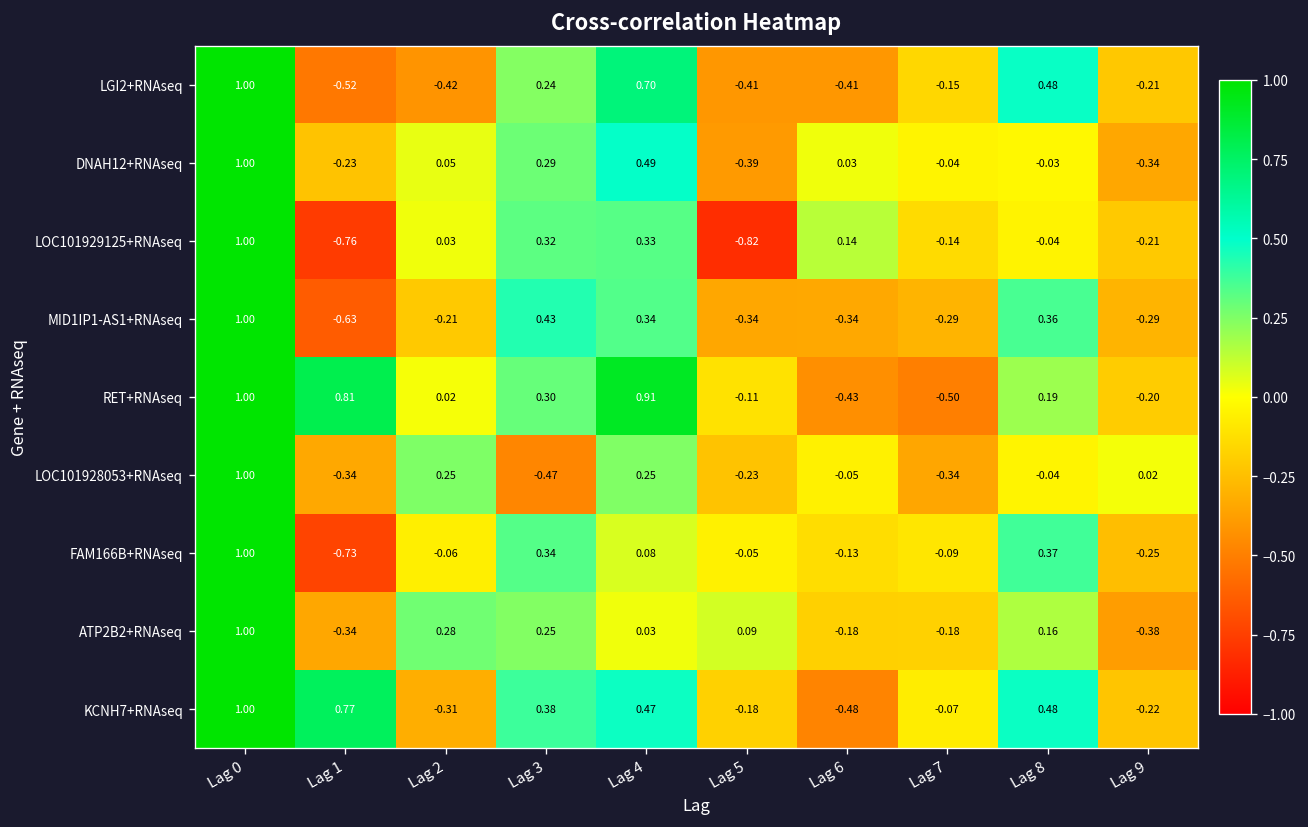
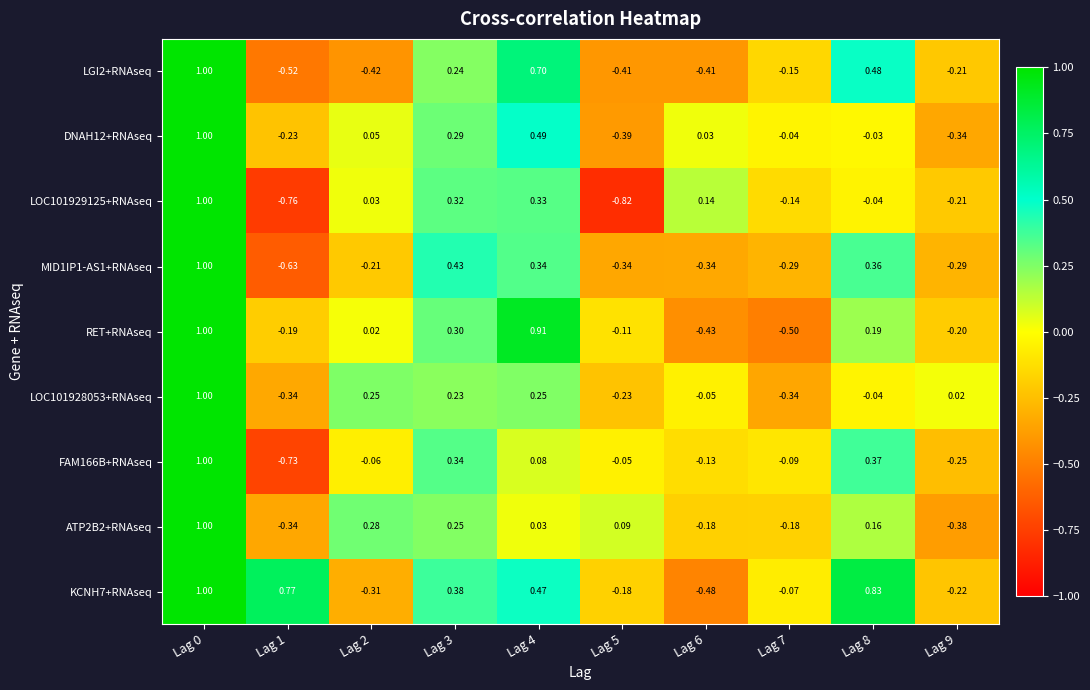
RET+RNAseq, Lag 1: 0.81 -> -0.19
LOC101928053+RNAseq, Lag 3: -0.47 -> 0.23
KCNH7+RNAseq, Lag 8: 0.48 -> 0.83
